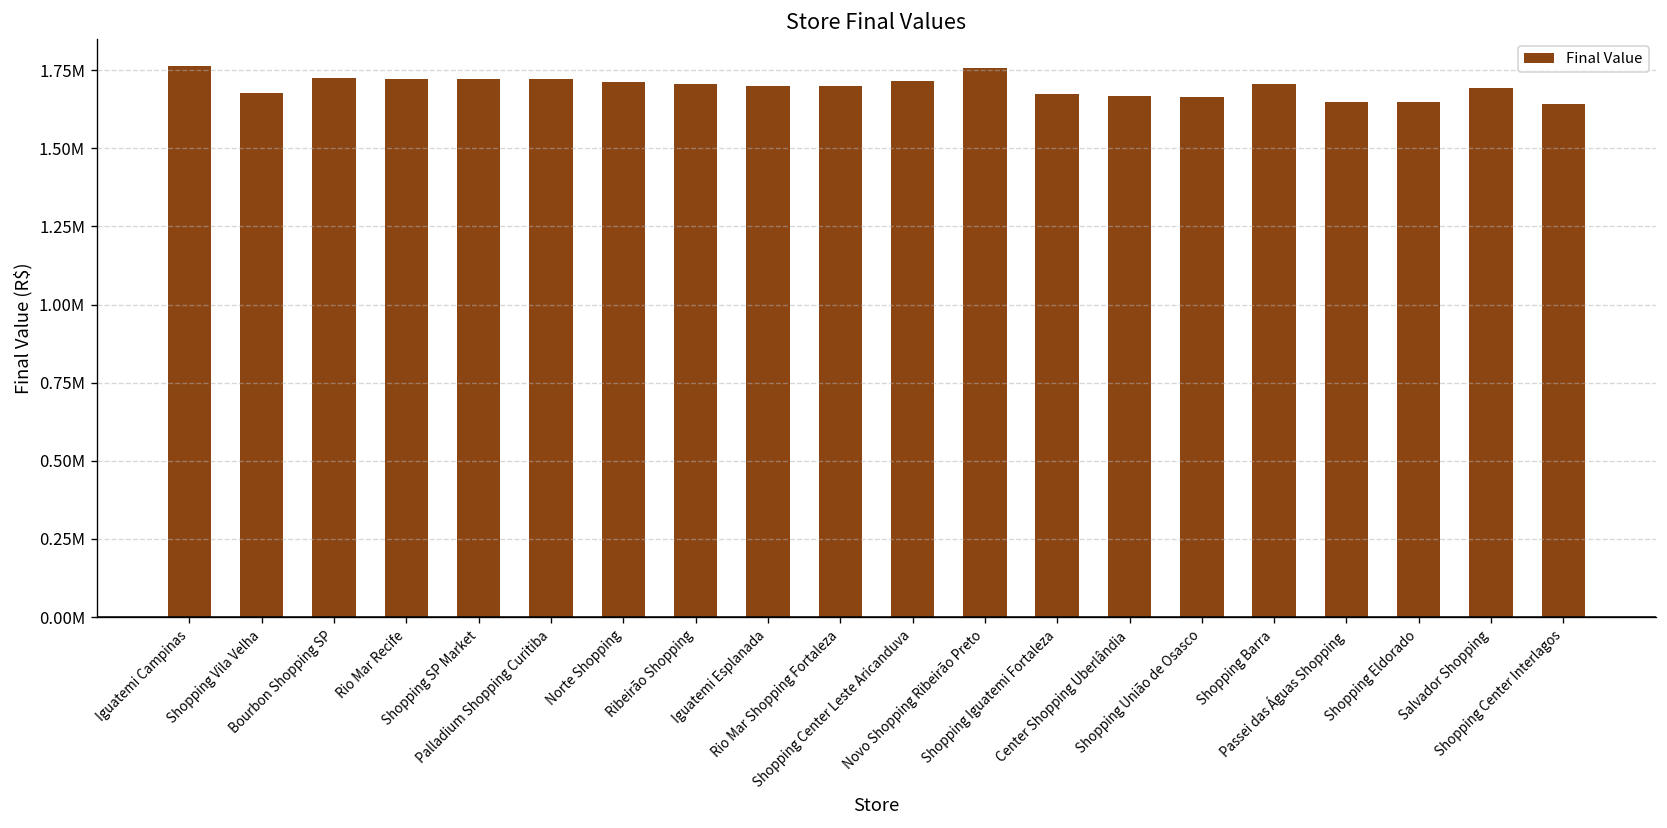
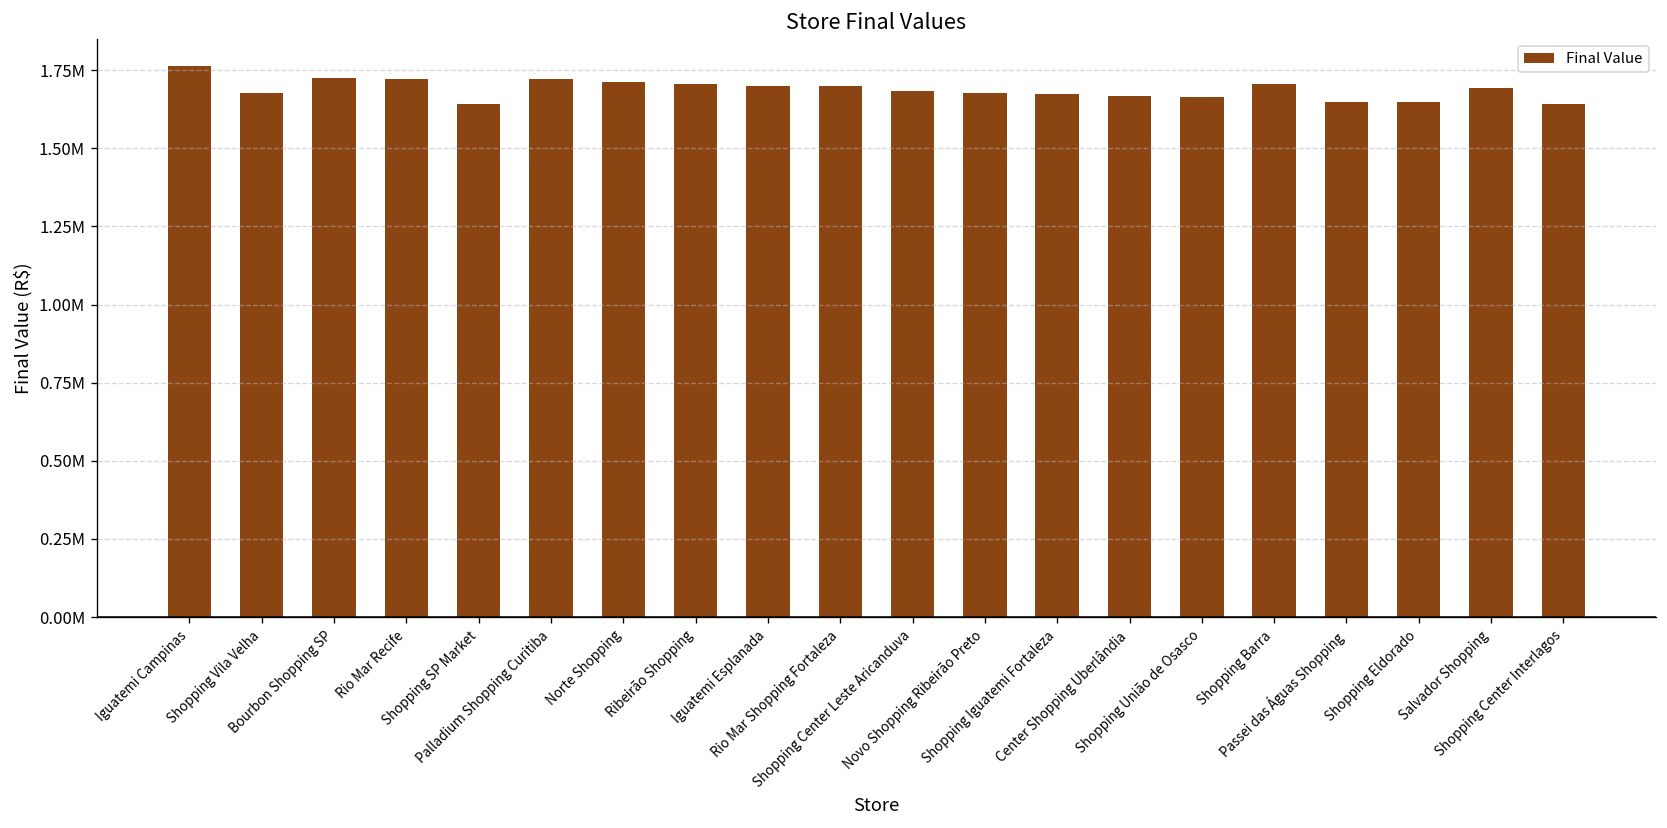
Shopping SP Market: 1720000 -> 1640000
Shopping Center Leste Aricanduva: 1710000 -> 1680000
Novo Shopping Ribeirão Preto: 1760000 -> 1680000
